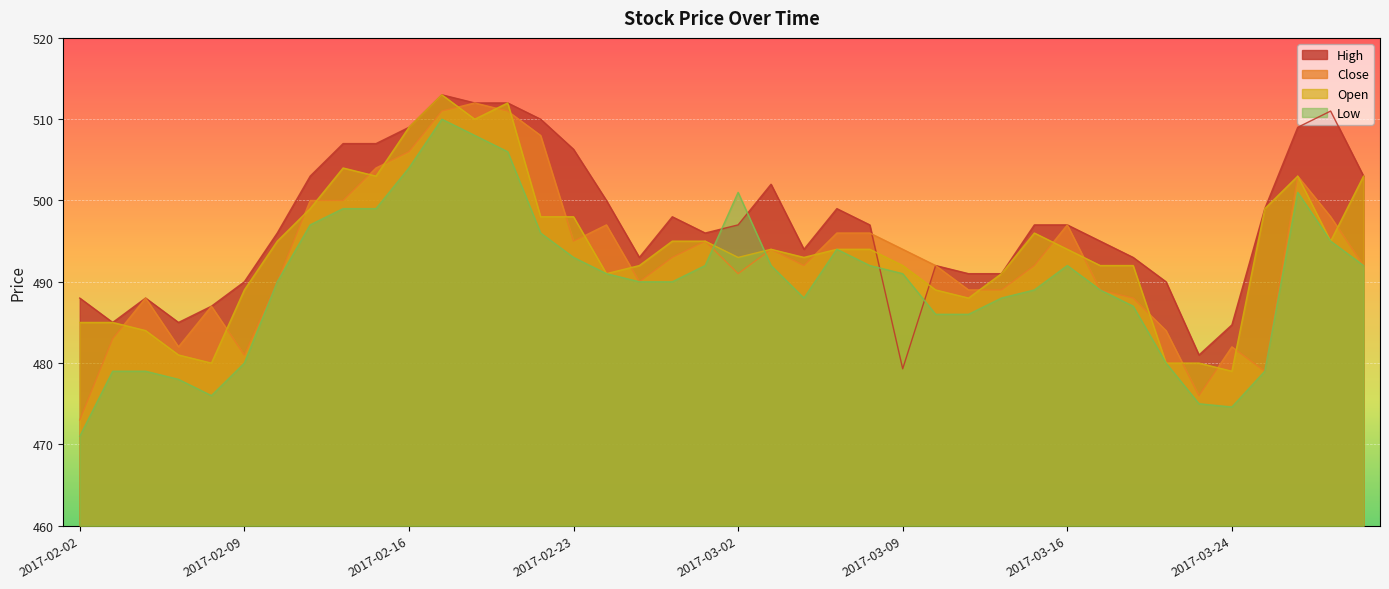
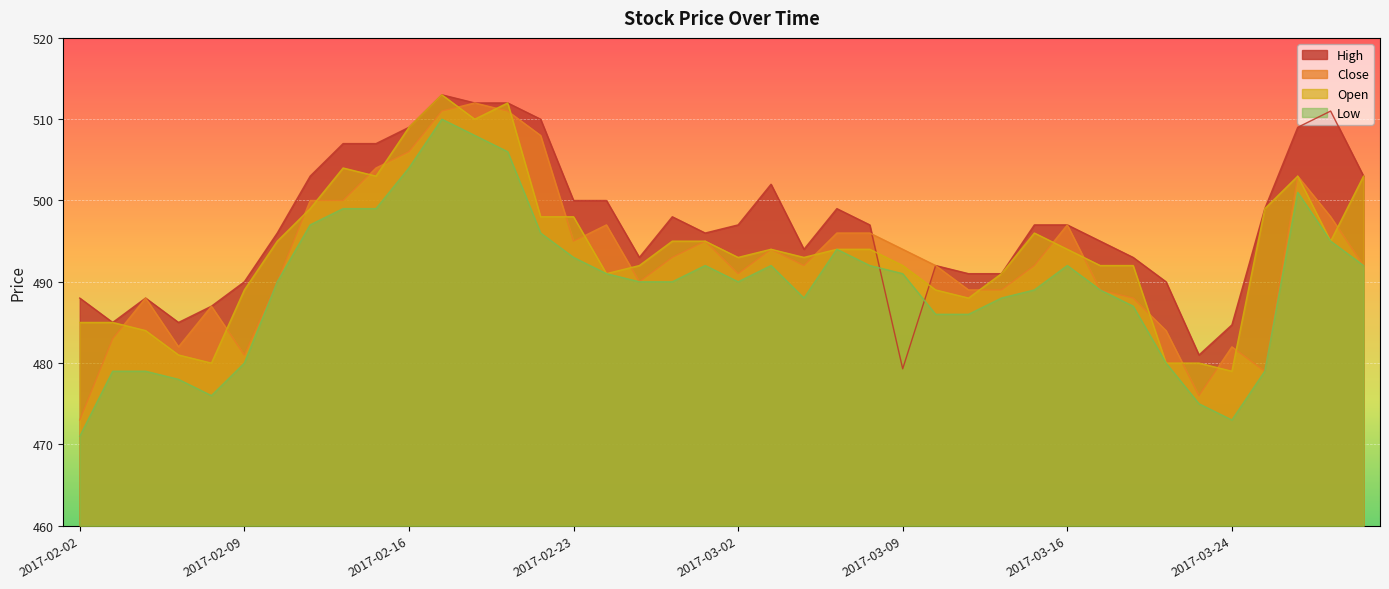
High, 2017-02-23: 506 -> 500
Low, 2017-03-02: 501 -> 490
Low, 2017-03-24: 475 -> 473
